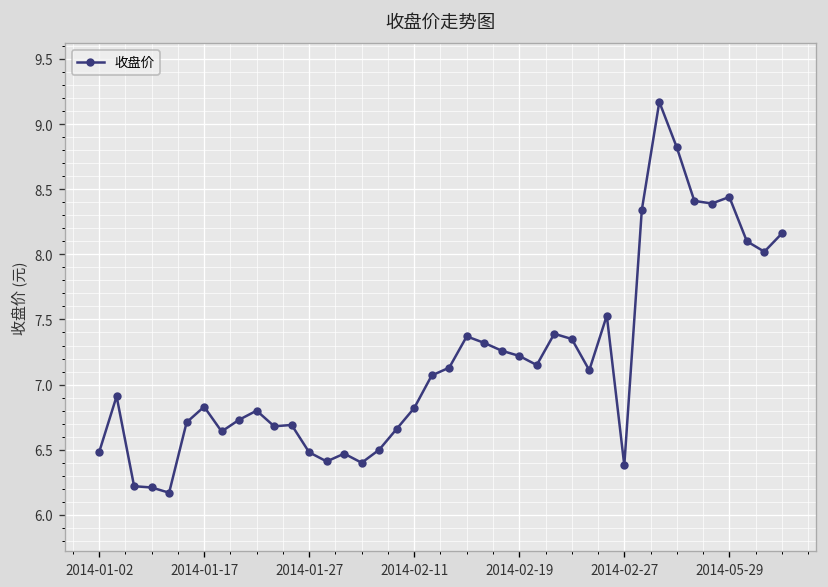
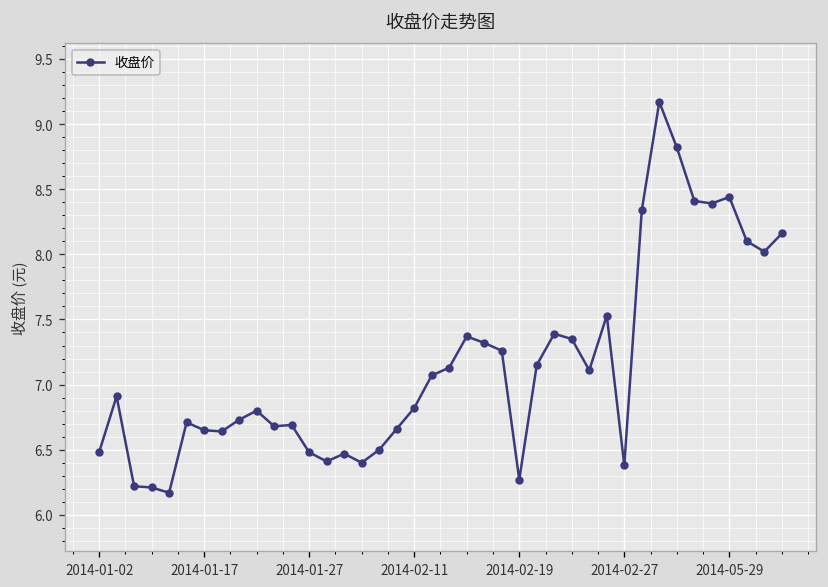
2014-01-17: 6.83 -> 6.65
2014-02-19: 7.22 -> 6.27
